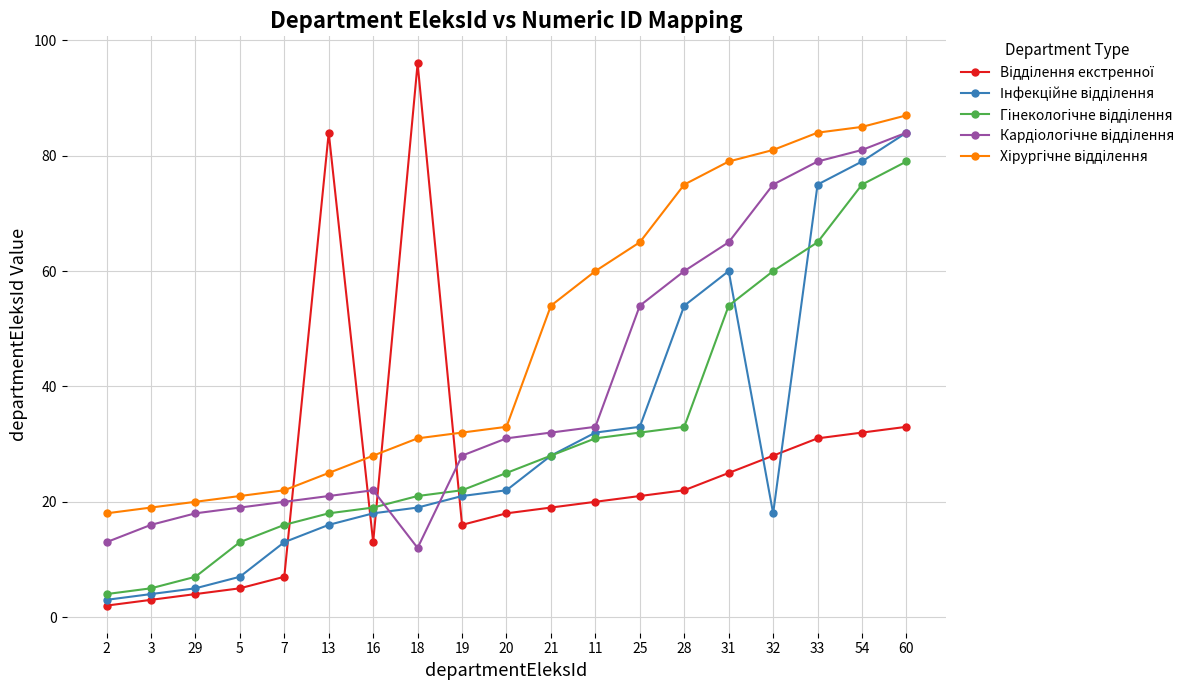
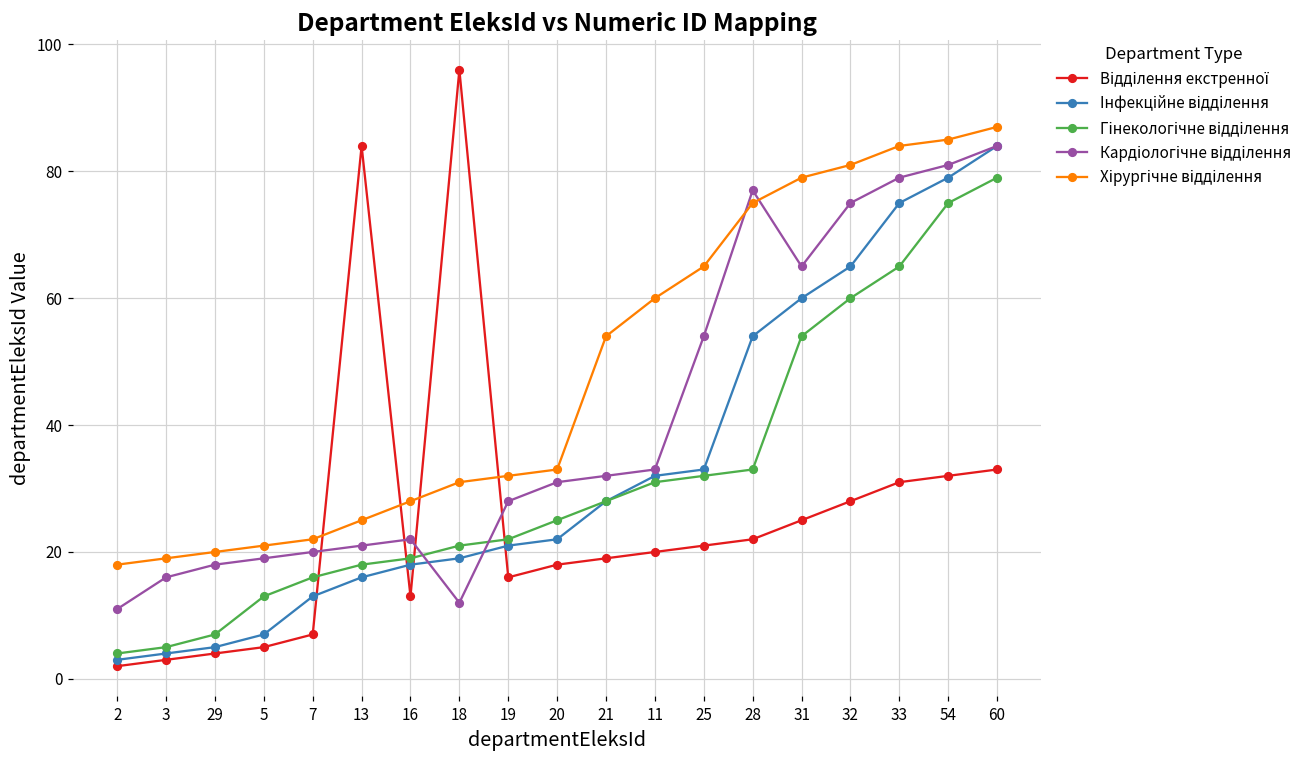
Кардіологічне відділення, 2: 13 -> 11
Кардіологічне відділення, 28: 60 -> 77
Інфекційне відділення, 32: 18 -> 65
